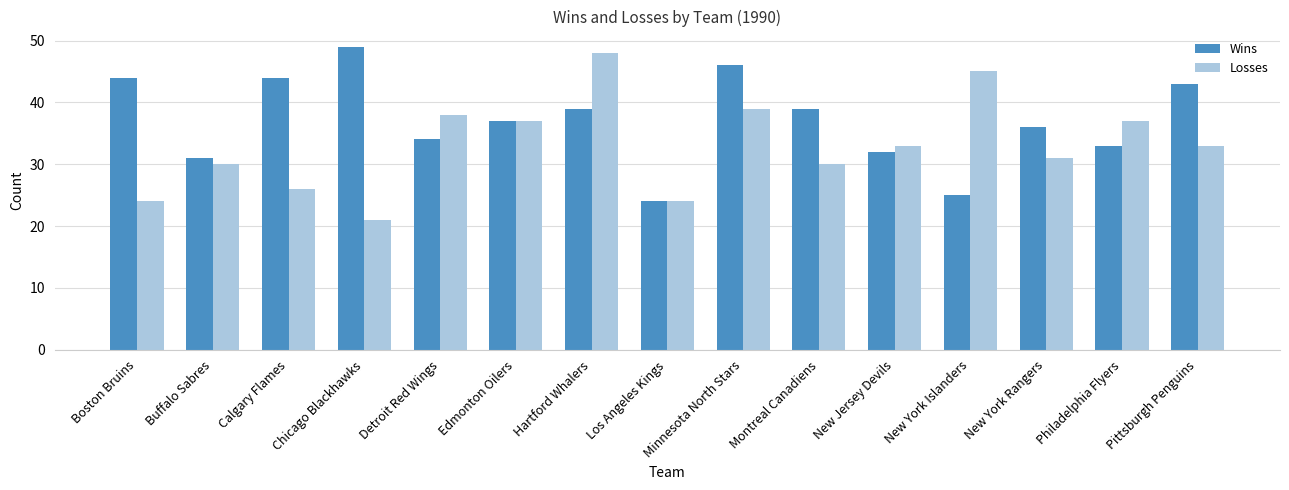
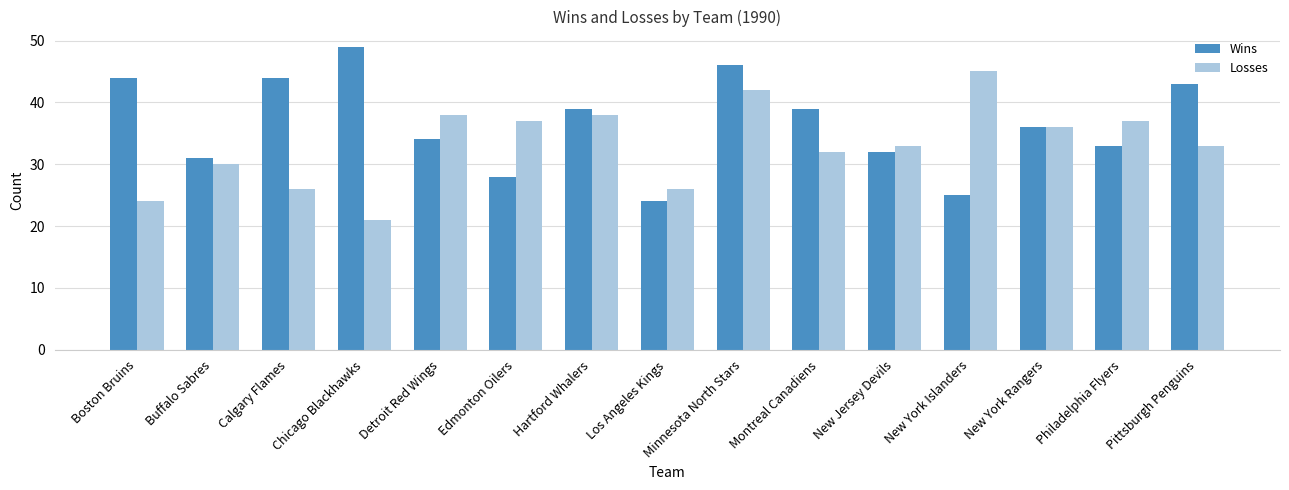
Wins, Edmonton Oilers: 37 -> 28
Losses, Hartford Whalers: 48 -> 38
Losses, Los Angeles Kings: 24 -> 26
Losses, Minnesota North Stars: 39 -> 42
Losses, Montreal Canadiens: 30 -> 32
Losses, New York Rangers: 31 -> 36
